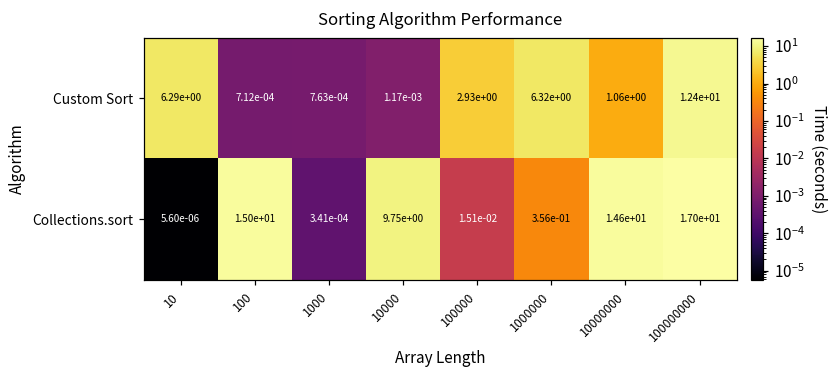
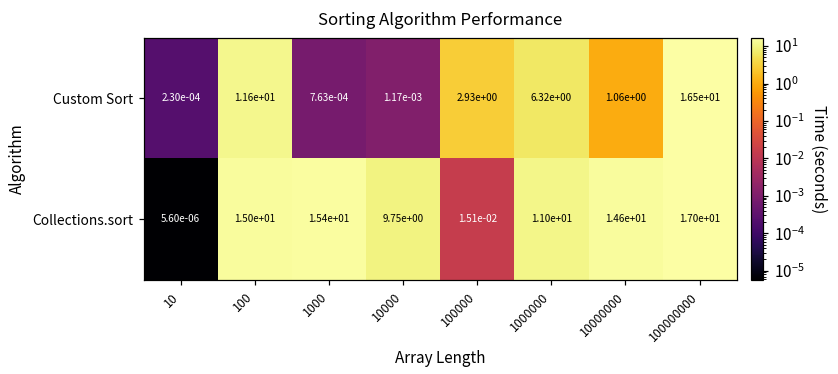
Custom Sort, 10: 6.29e+00 -> 2.30e-04
Custom Sort, 100: 7.12e-04 -> 1.16e+01
Custom Sort, 100000000: 1.24e+01 -> 1.65e+01
Collections.sort, 1000: 3.41e-04 -> 1.54e+01
Collections.sort, 1000000: 3.56e-01 -> 1.10e+01
